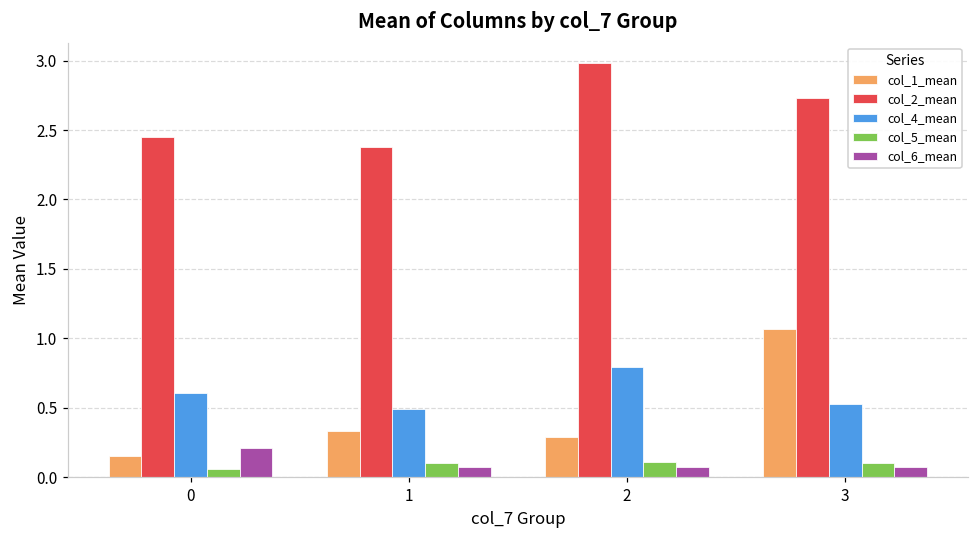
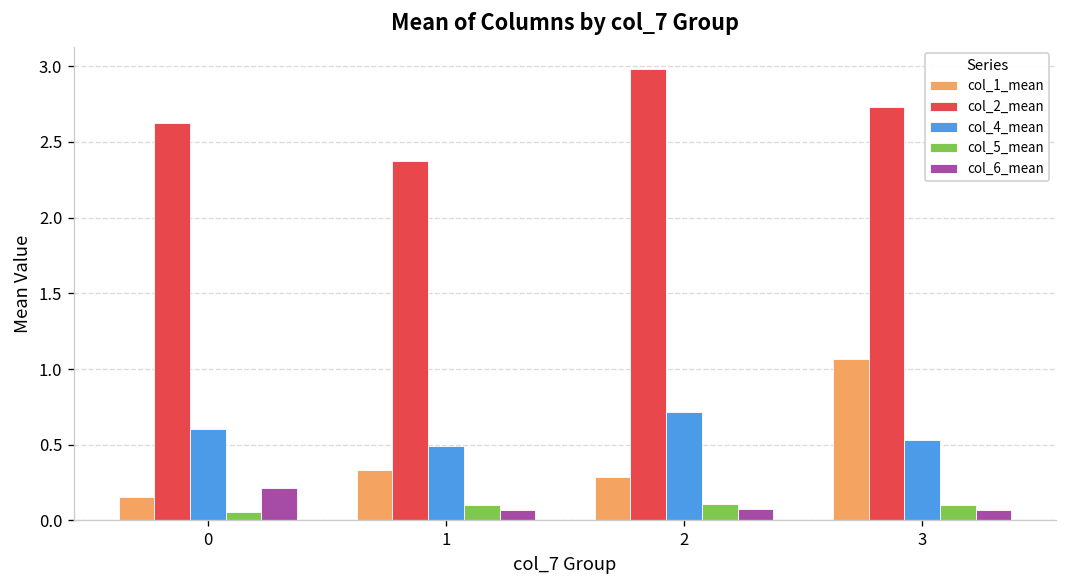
col_2_mean, 0: 2.45 -> 2.62
col_4_mean, 2: 0.80 -> 0.72
